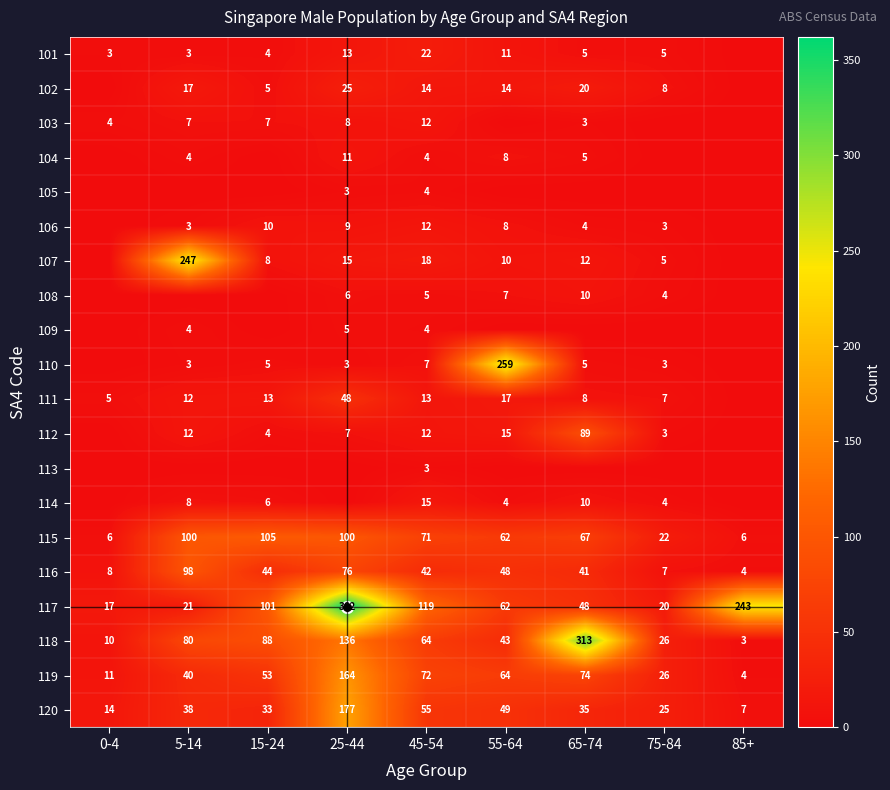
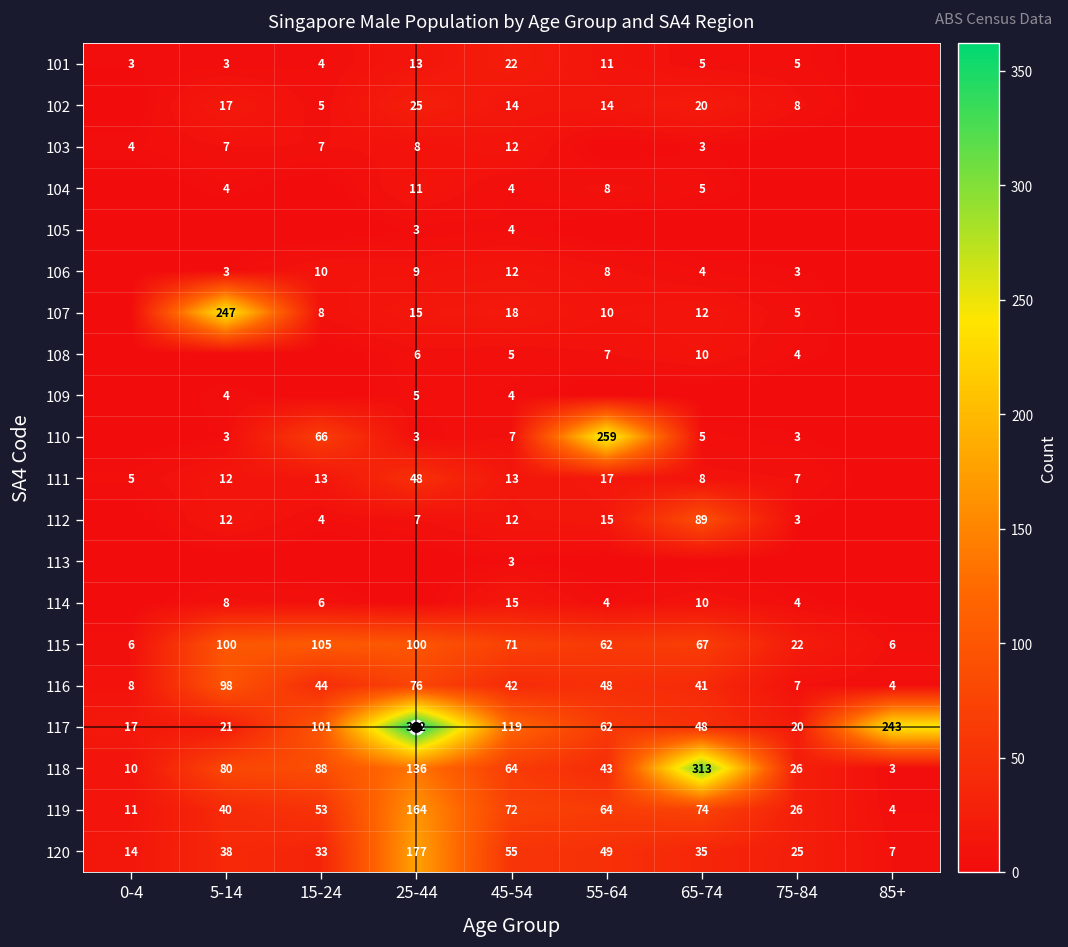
110, 15-24: 5 -> 66
